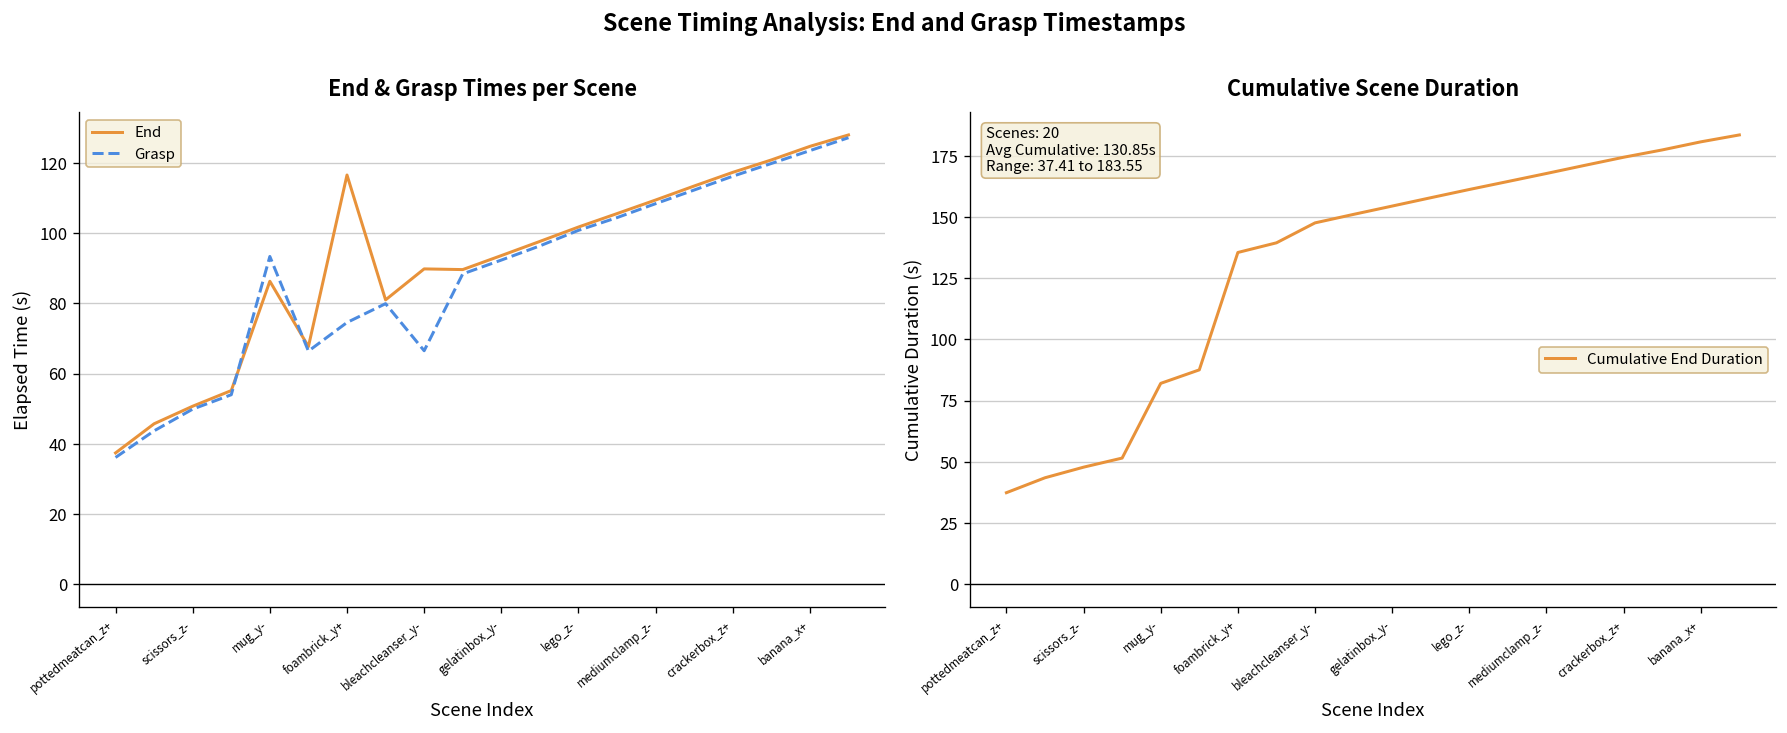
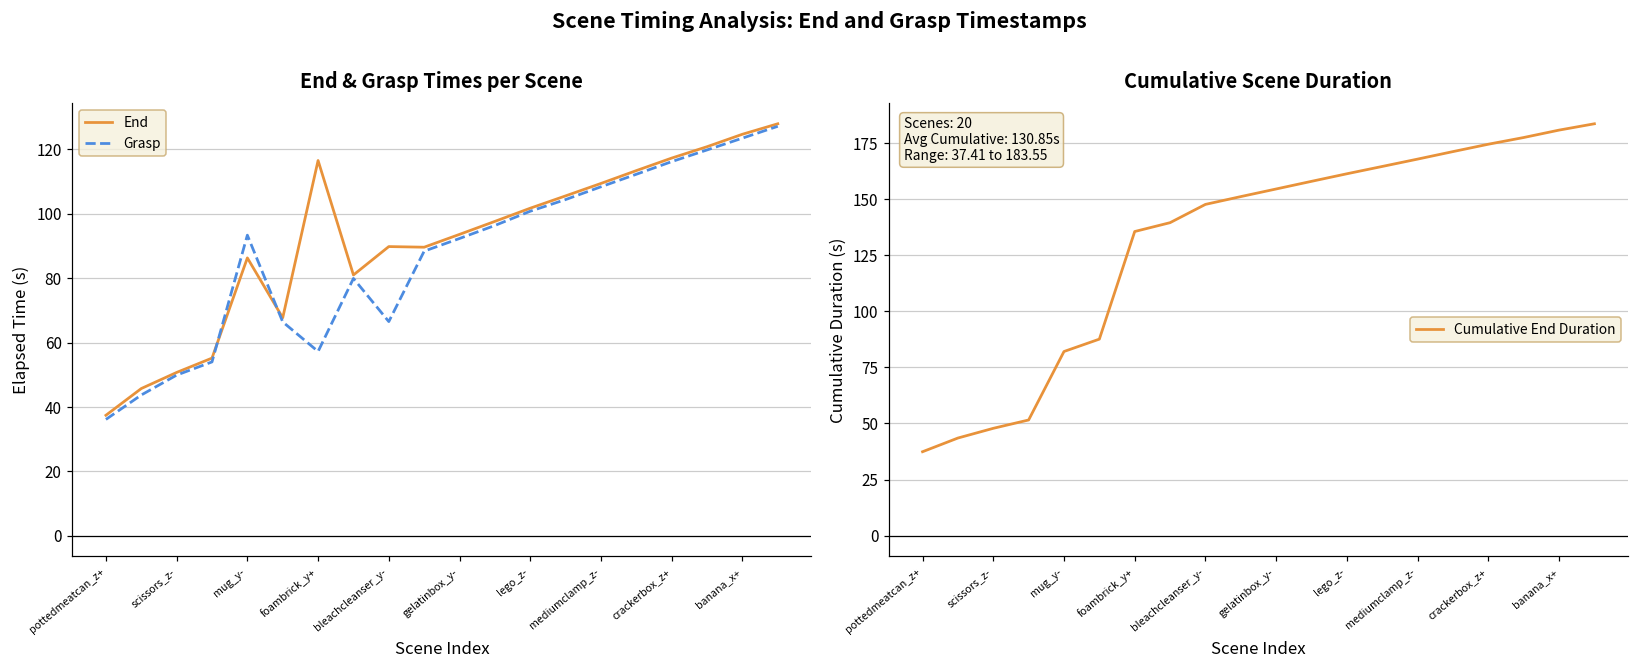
End & Grasp Times per Scene, Grasp, foambrick_y+: 75 -> 57
